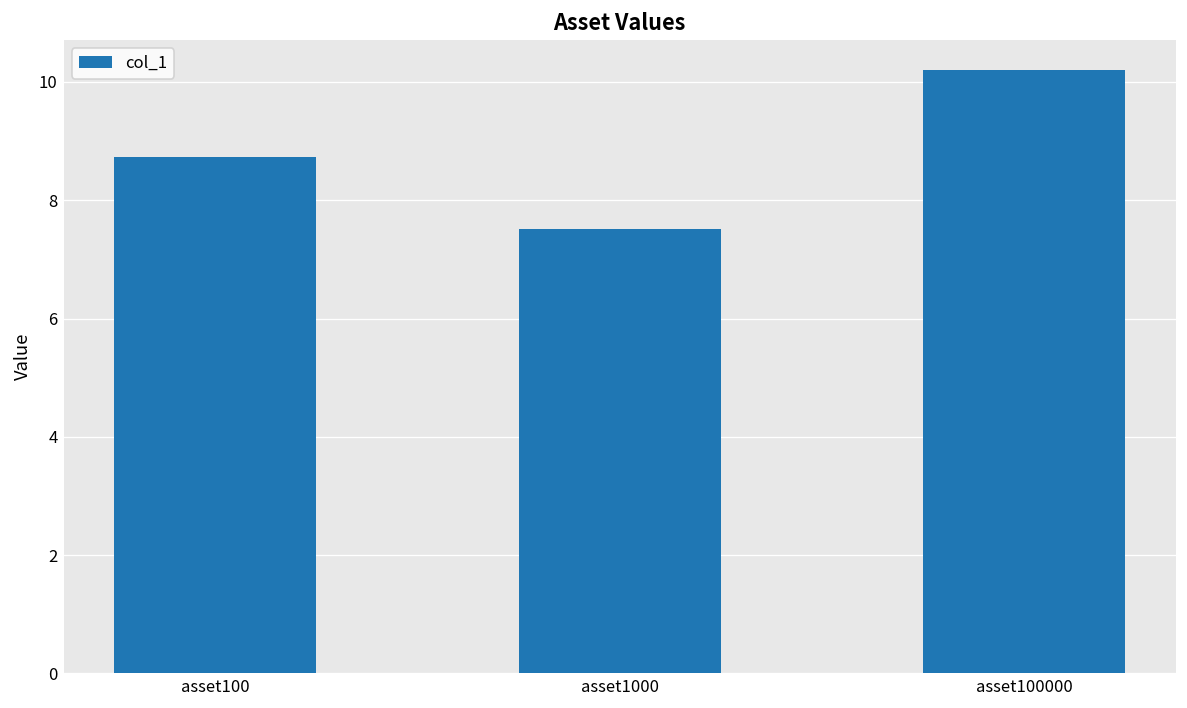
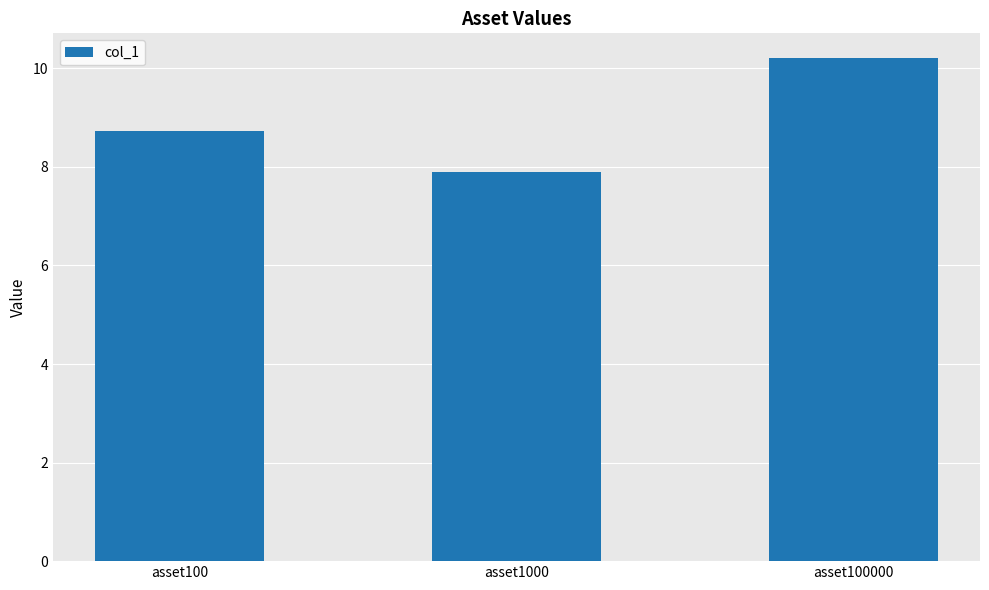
asset1000: 7.5 -> 7.9
